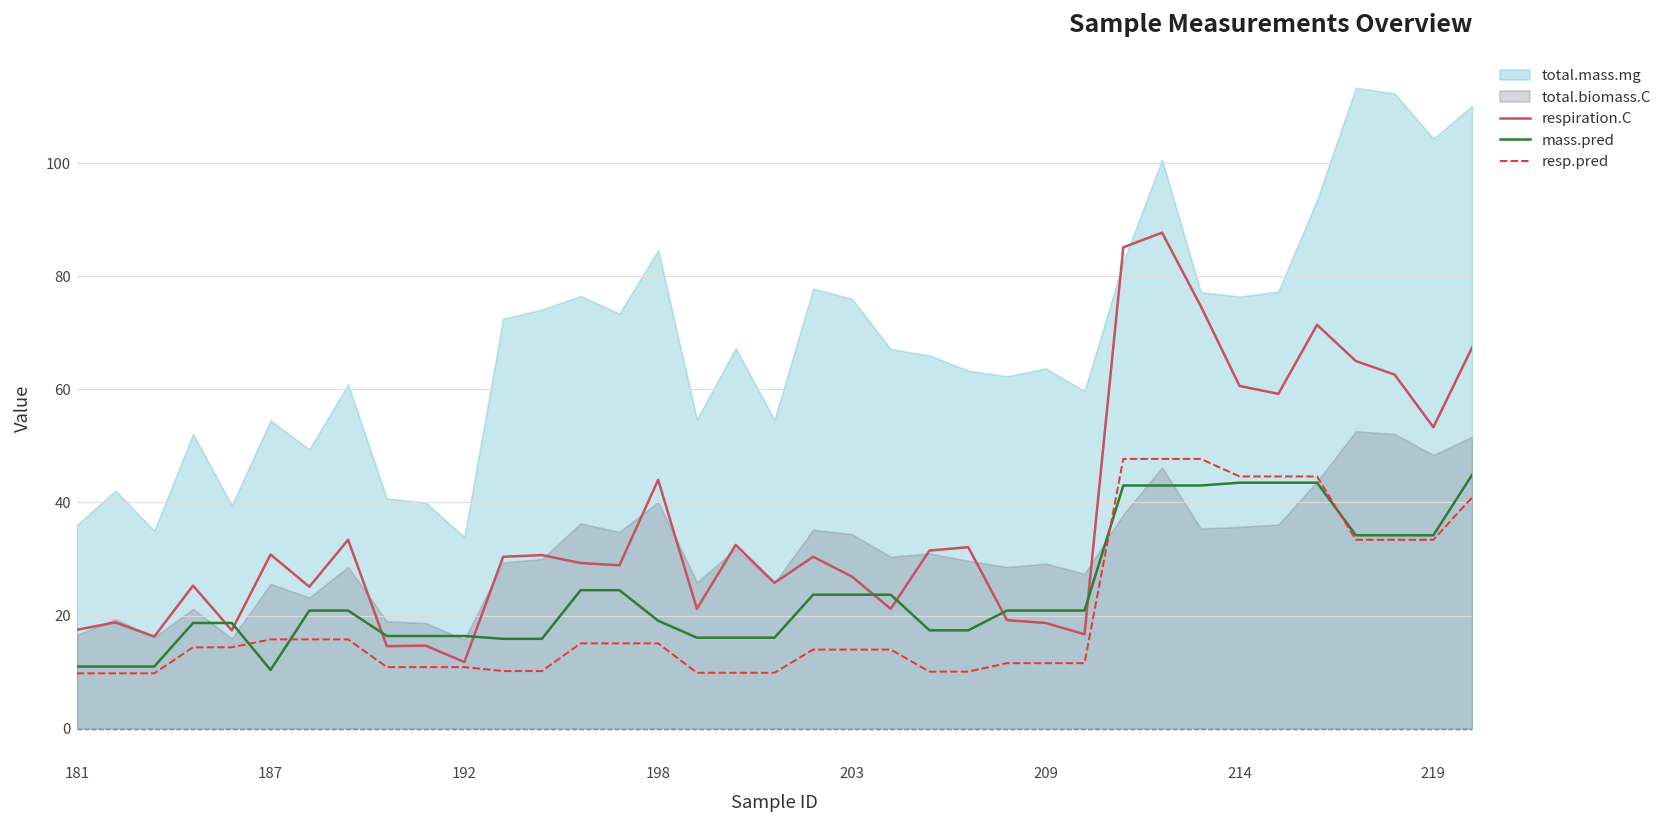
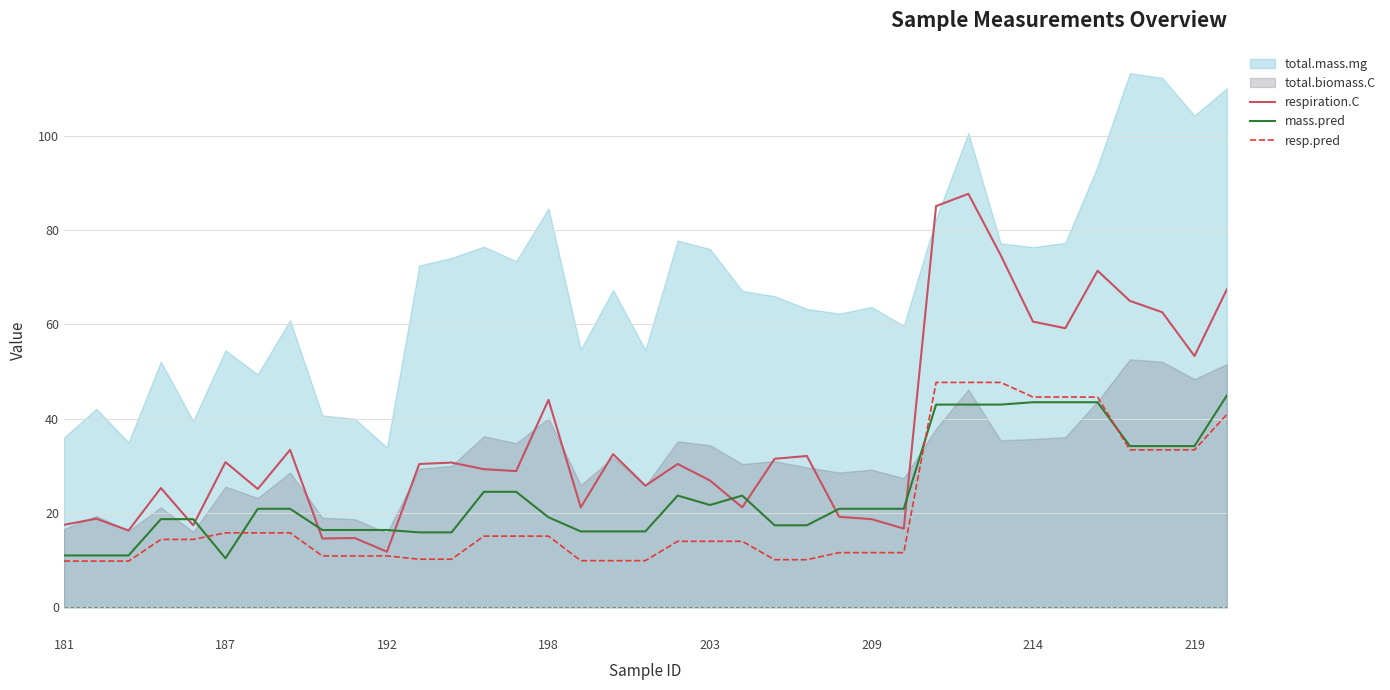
mass.pred, 203: 24 -> 22
